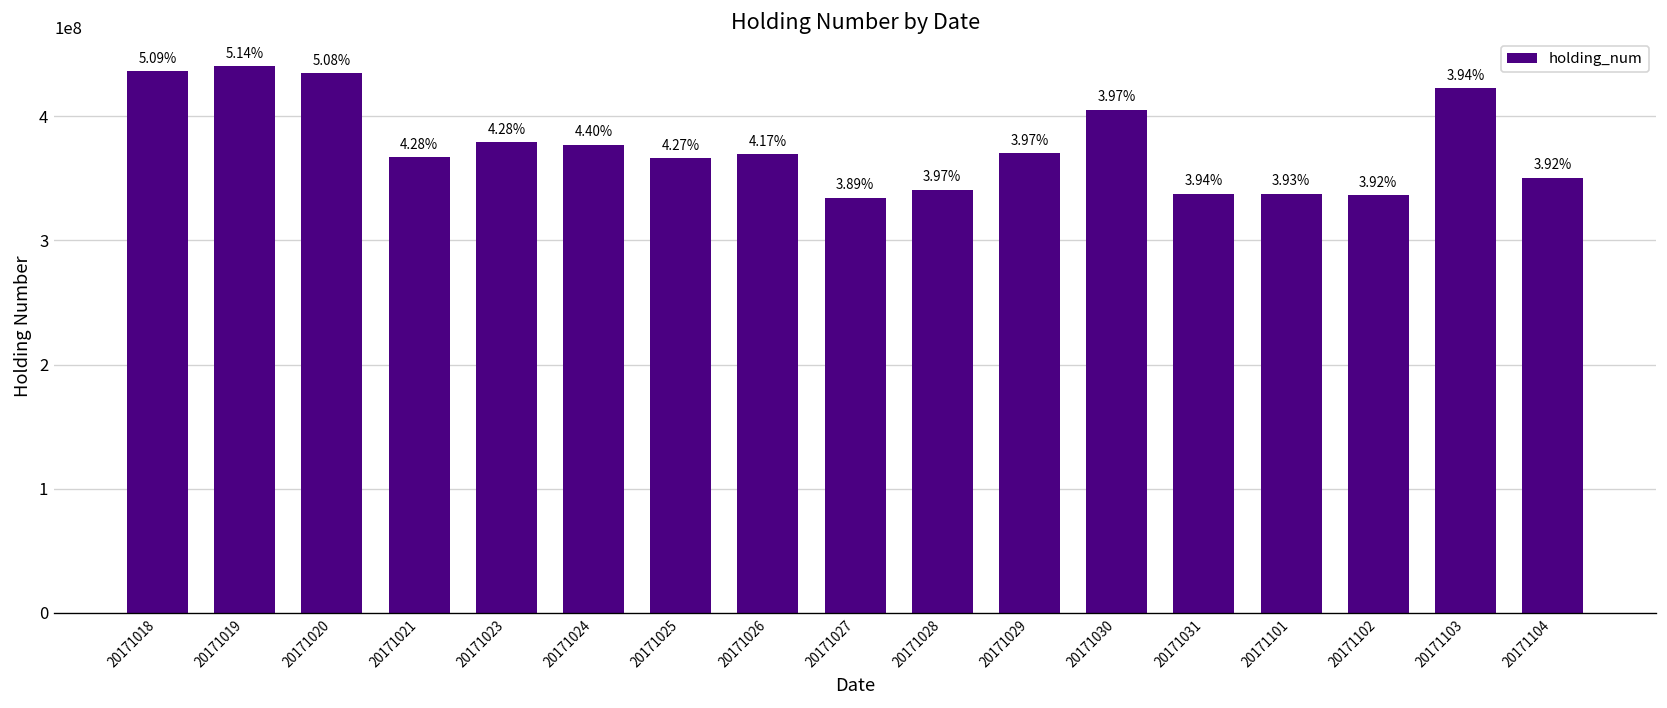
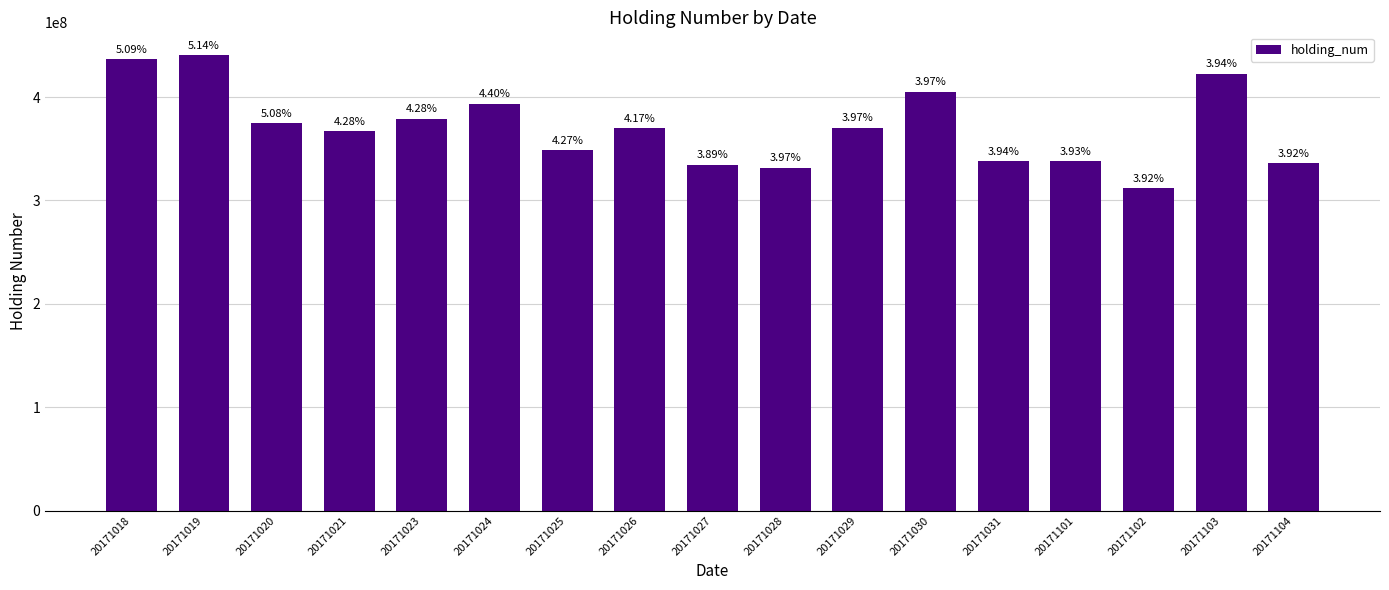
20171020: 435000000 -> 375000000
20171024: 377000000 -> 394000000
20171025: 366000000 -> 348000000
20171028: 341000000 -> 332000000
20171102: 337000000 -> 312000000
20171104: 351000000 -> 336000000
